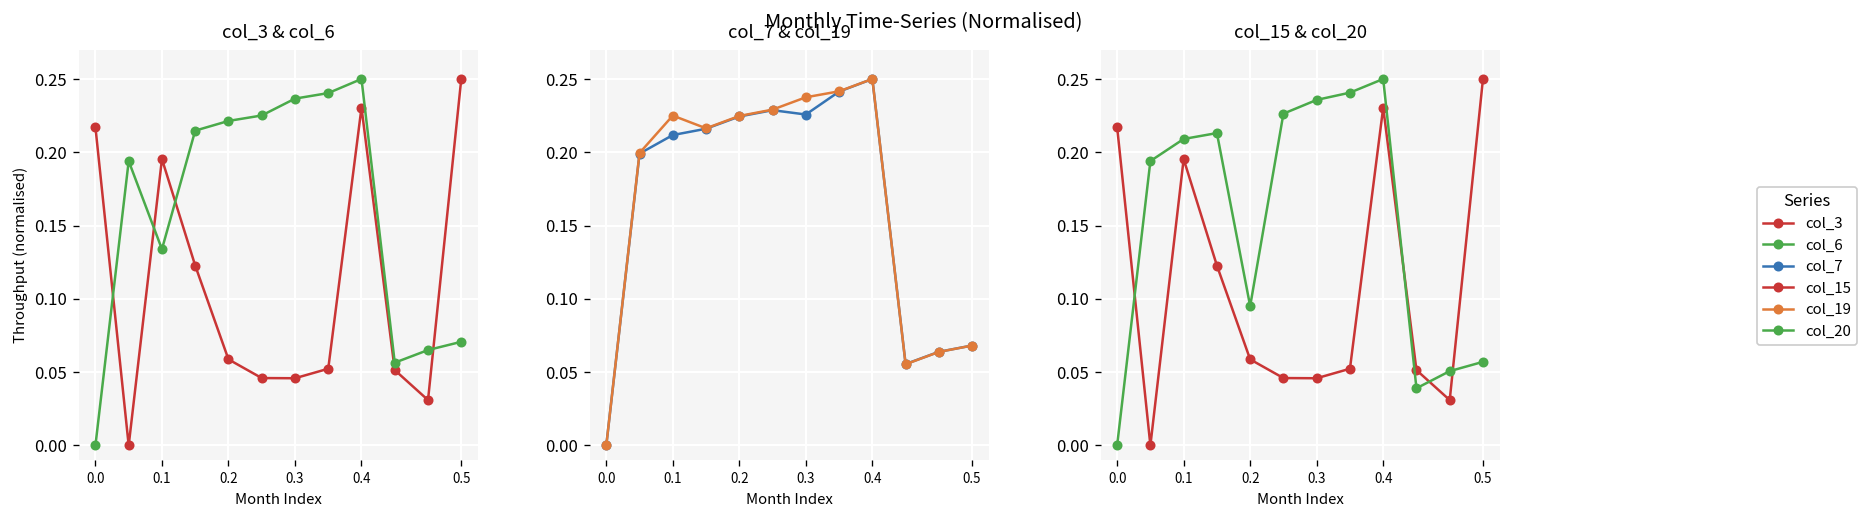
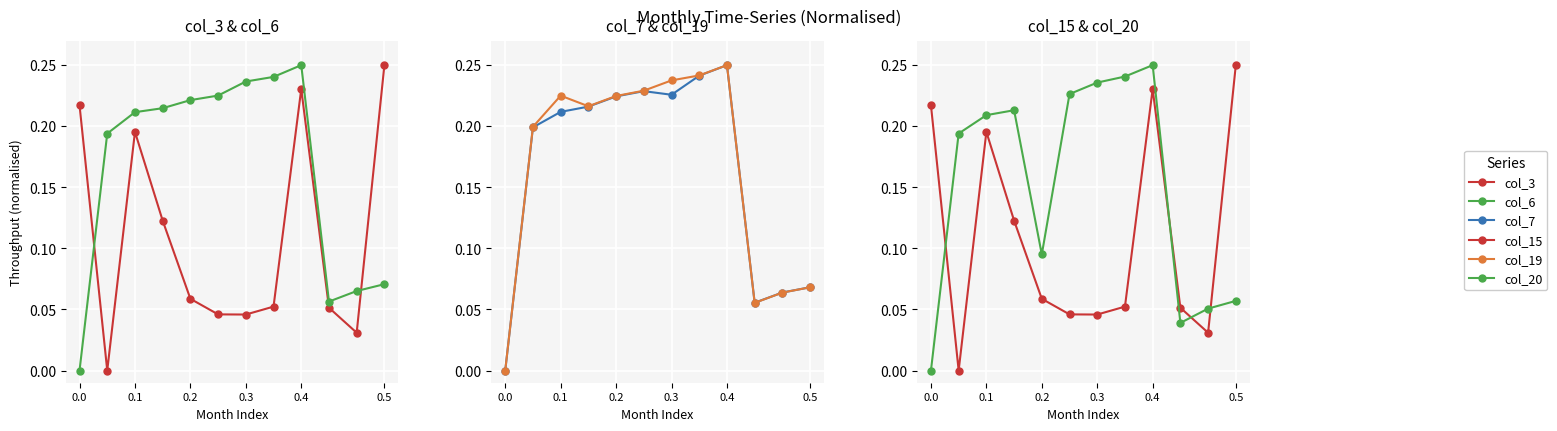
col_3 & col_6, col_6, 0.1: 0.134 -> 0.212
